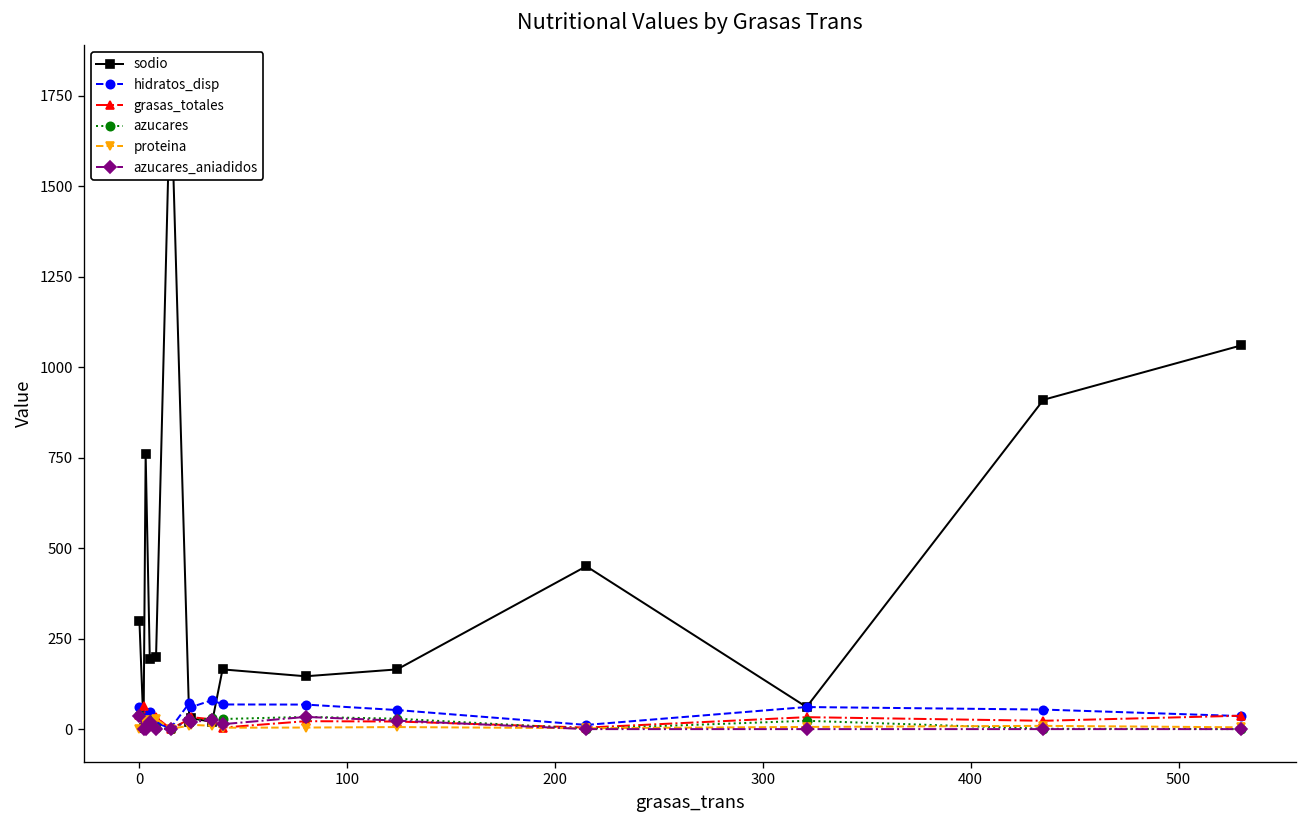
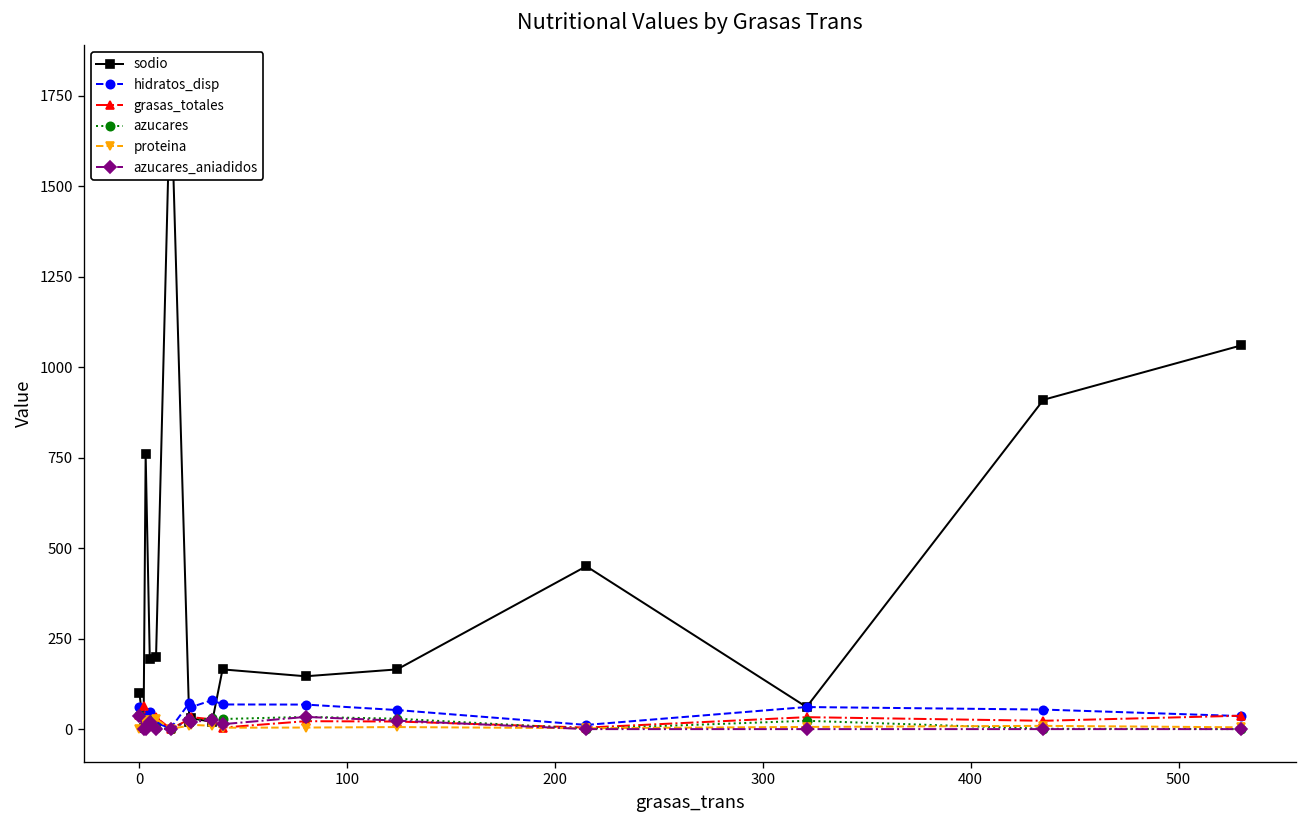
sodio, 0: 300 -> 100
